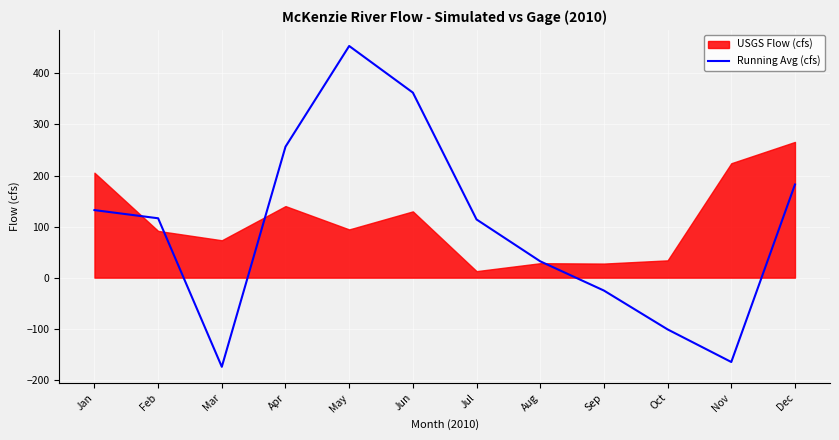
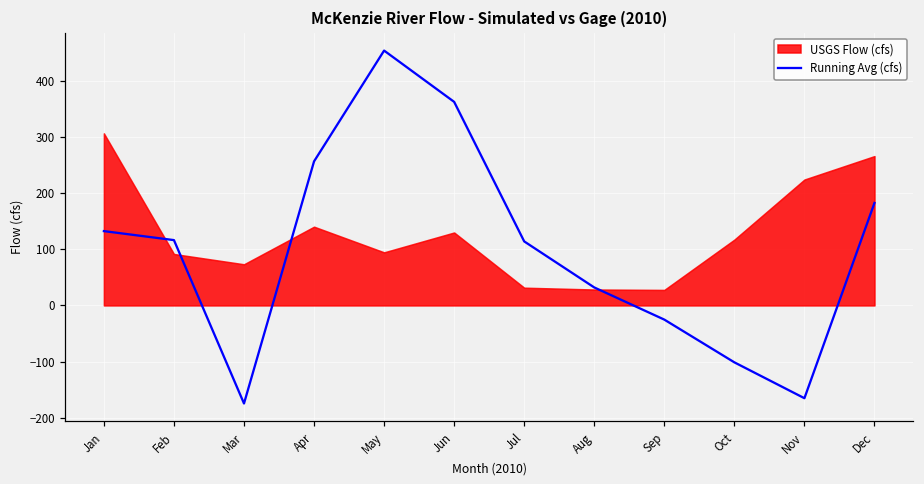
USGS Flow (cfs), Jan: 210 -> 310
USGS Flow (cfs), Jul: 10 -> 30
USGS Flow (cfs), Oct: 30 -> 120
